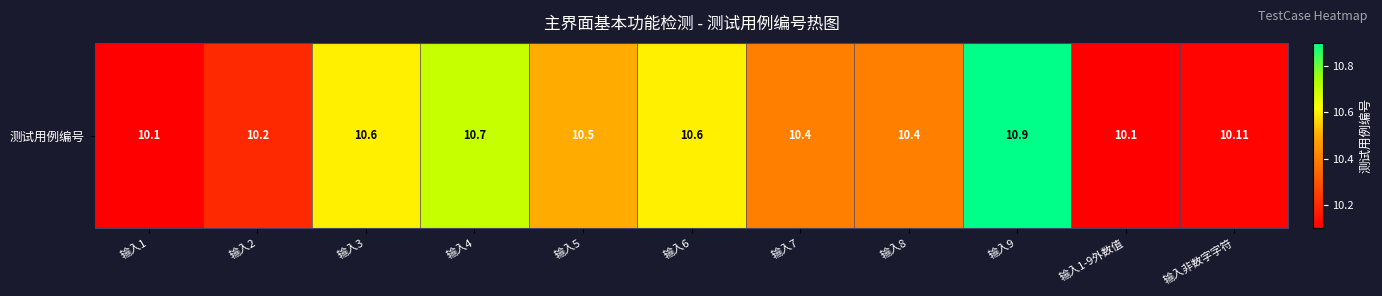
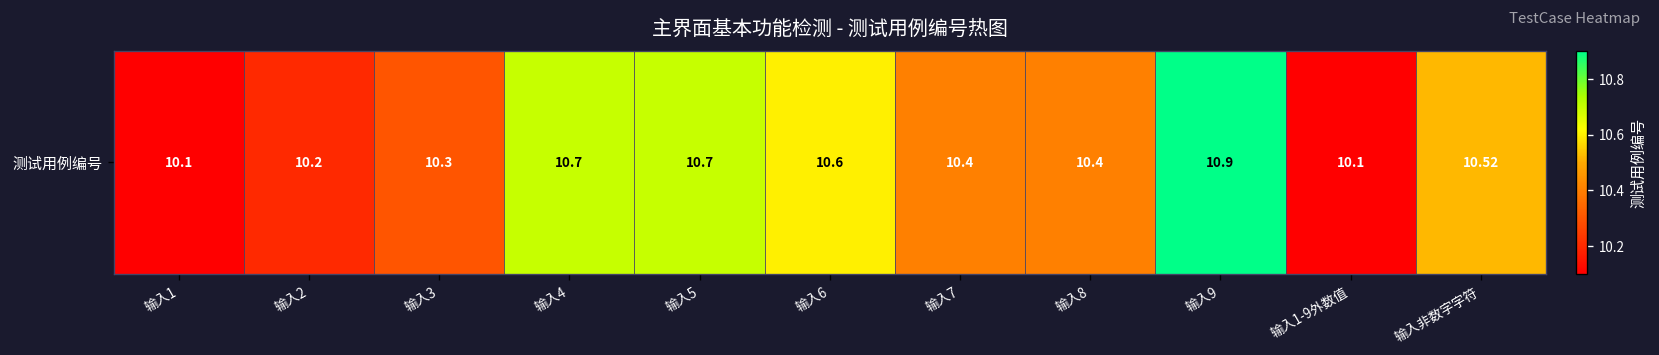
测试用例编号, 输入3: 10.6 -> 10.3
测试用例编号, 输入5: 10.5 -> 10.7
测试用例编号, 输入非数字字符: 10.11 -> 10.52
